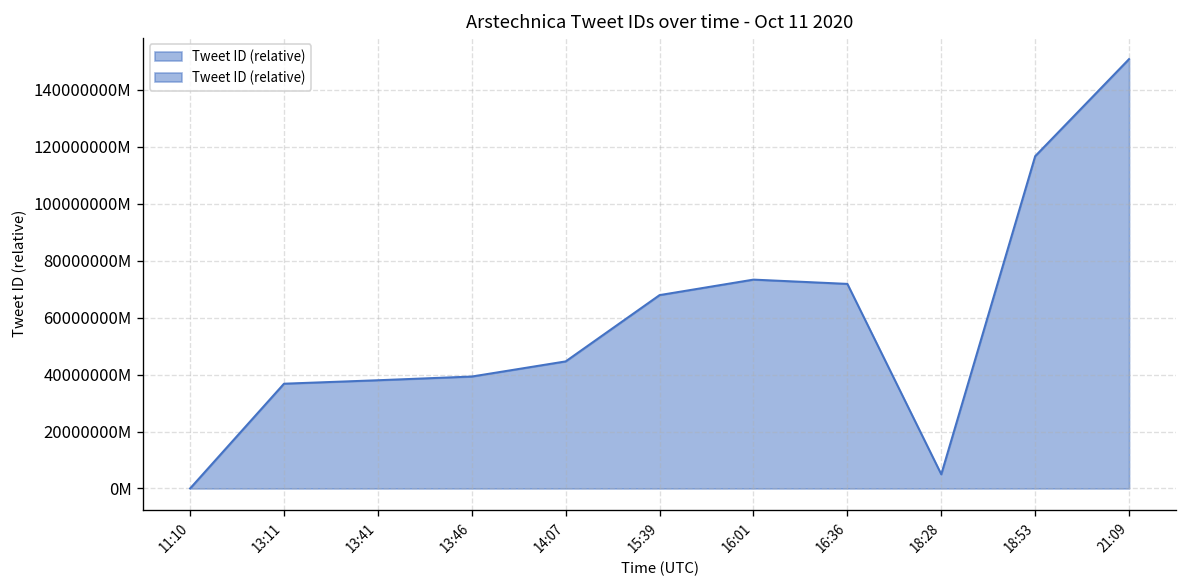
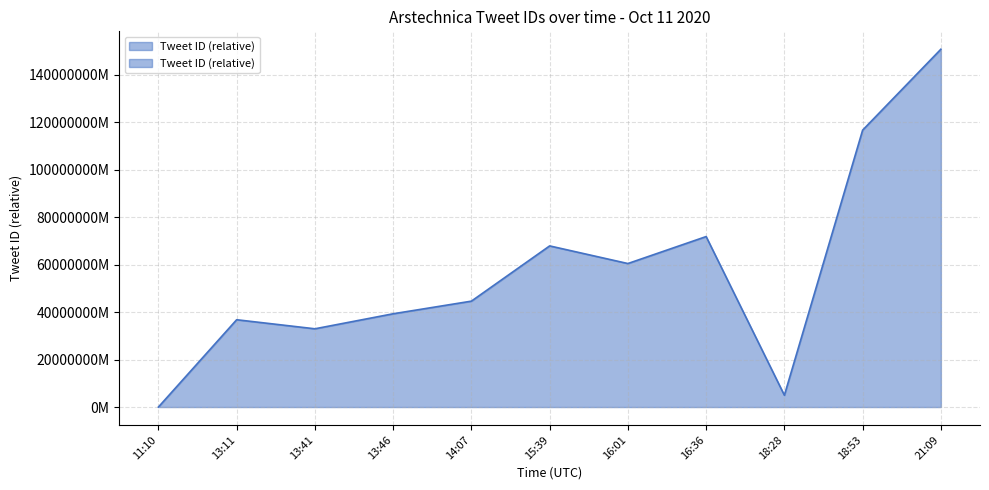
13:41: 38000000000000 -> 33000000000000
16:01: 73000000000000 -> 60000000000000
